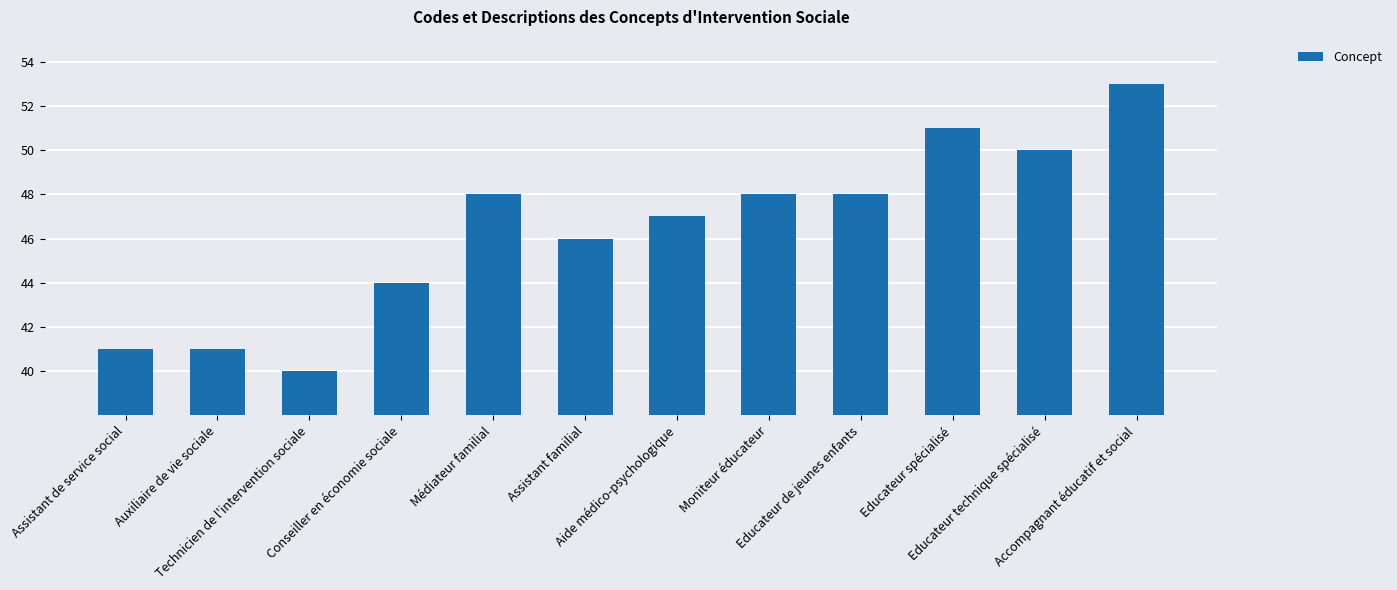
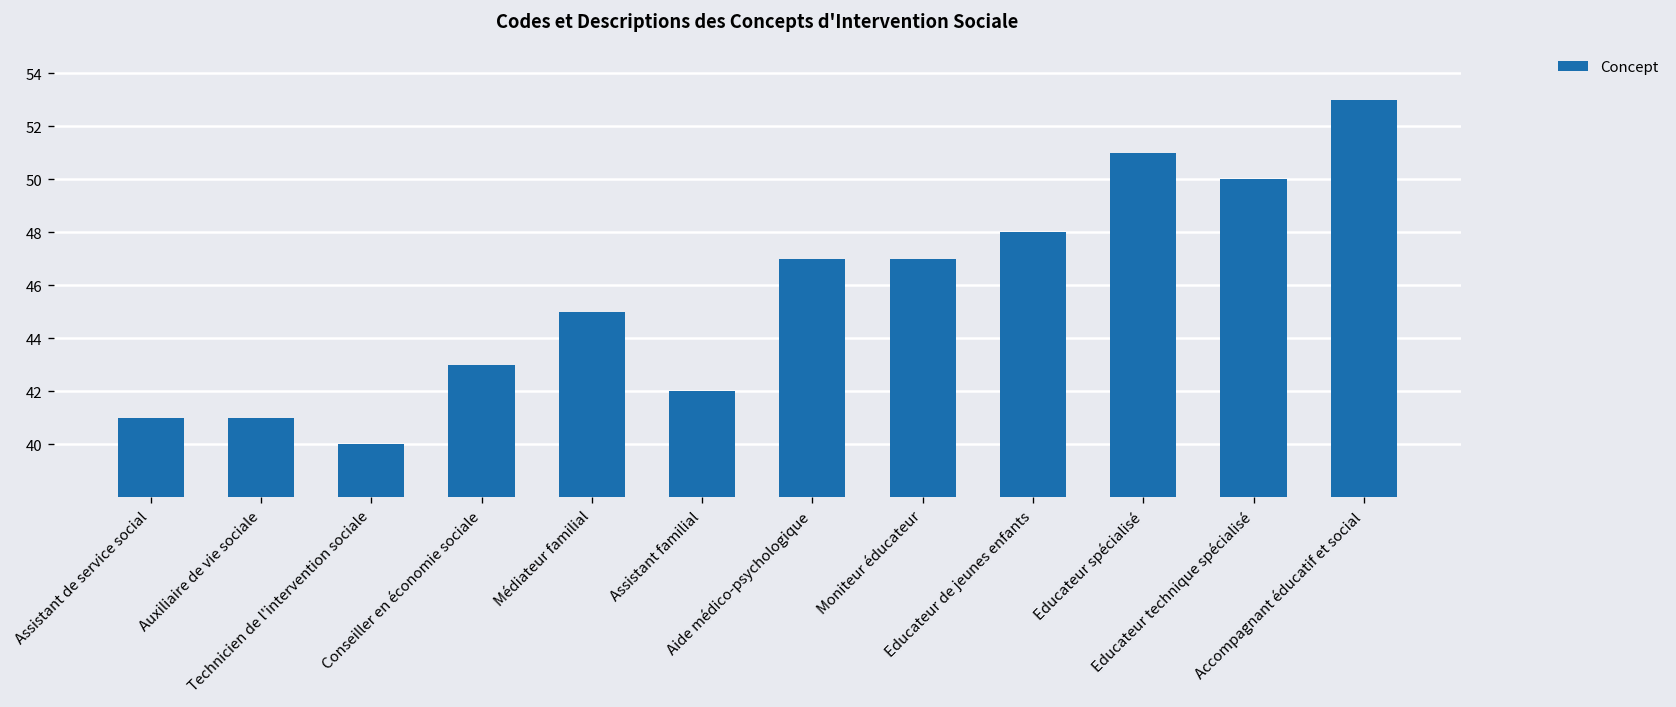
Conseiller en économie sociale: 44 -> 43
Médiateur familial: 48 -> 45
Assistant familial: 46 -> 42
Moniteur éducateur: 48 -> 47
